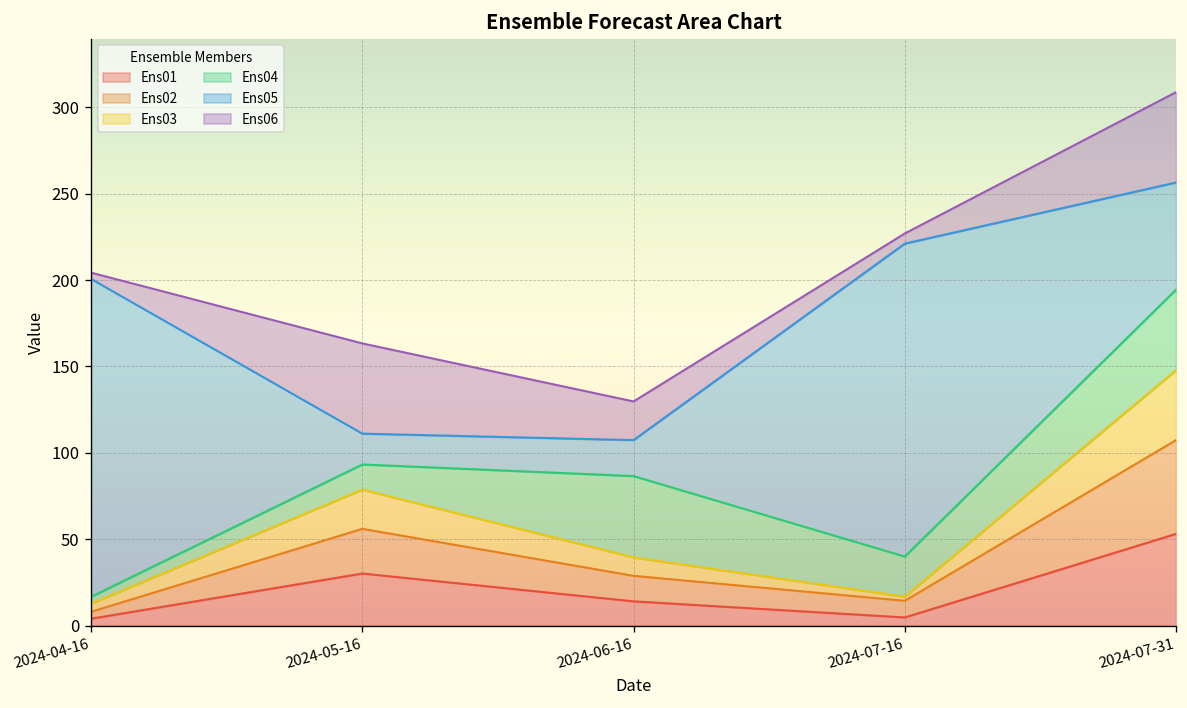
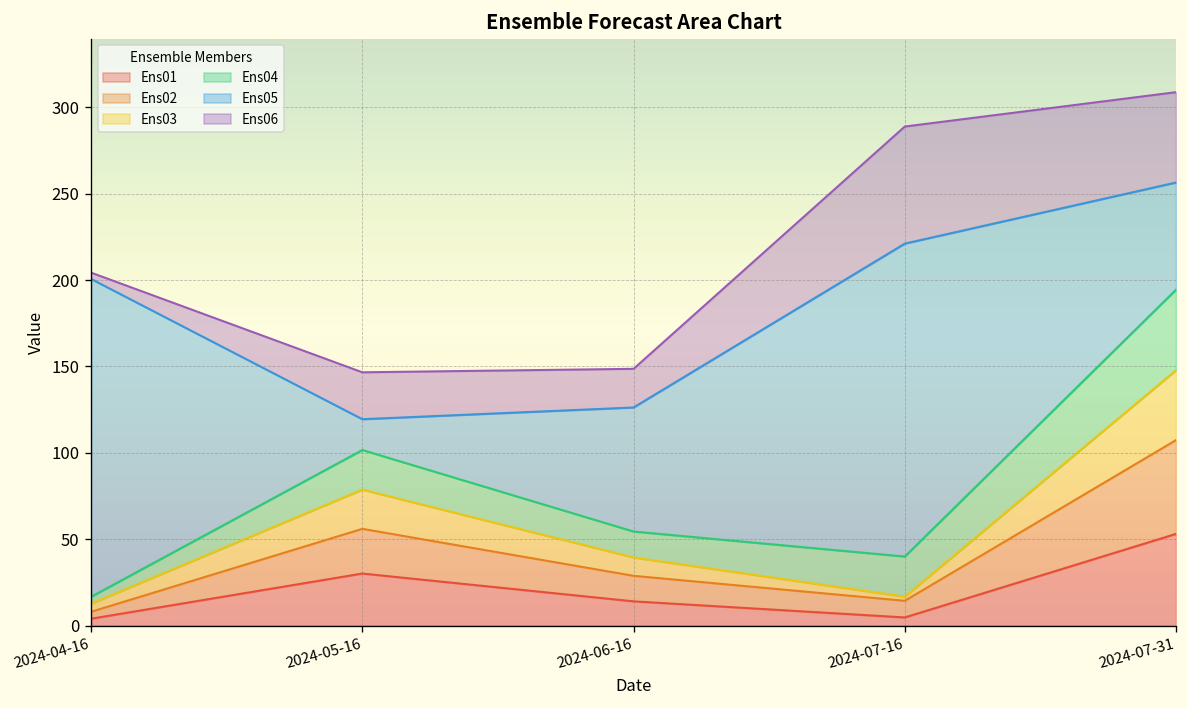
Ens04, 2024-05-16: 15 -> 23
Ens06, 2024-05-16: 52 -> 27
Ens04, 2024-06-16: 47 -> 15
Ens05, 2024-06-16: 21 -> 72
Ens06, 2024-07-16: 6 -> 68
